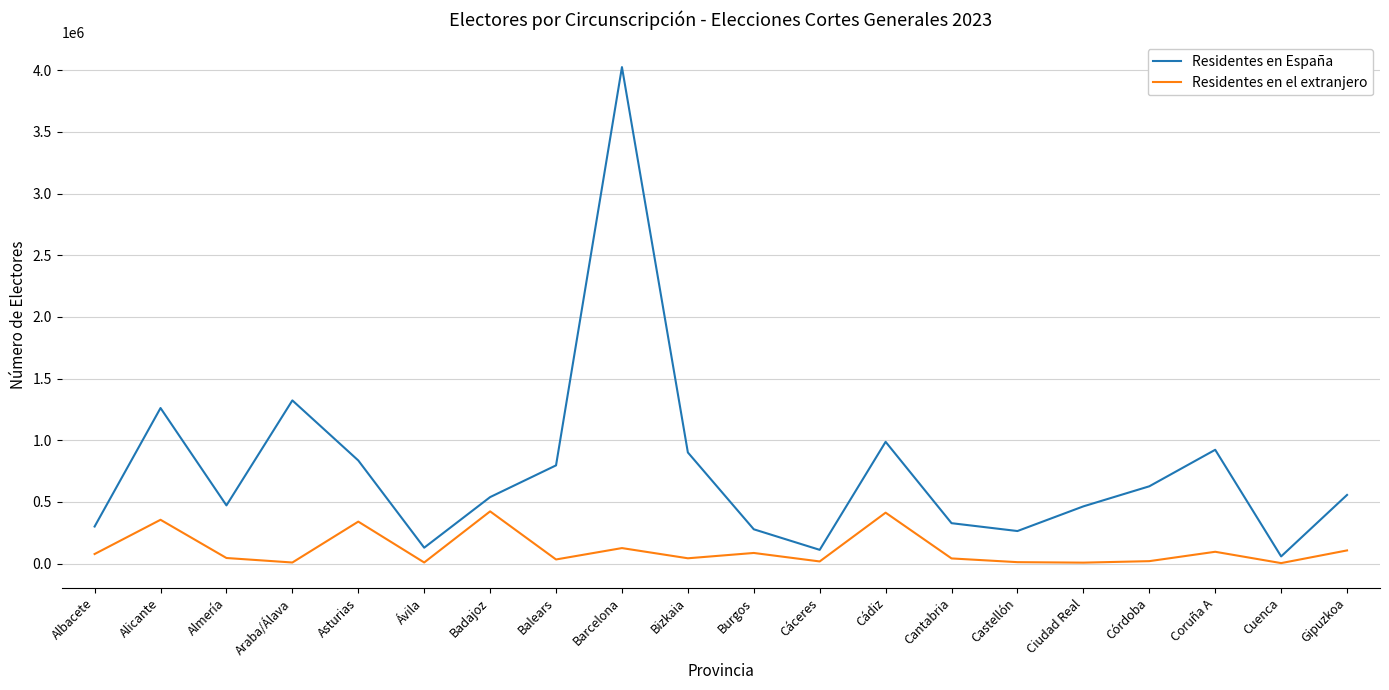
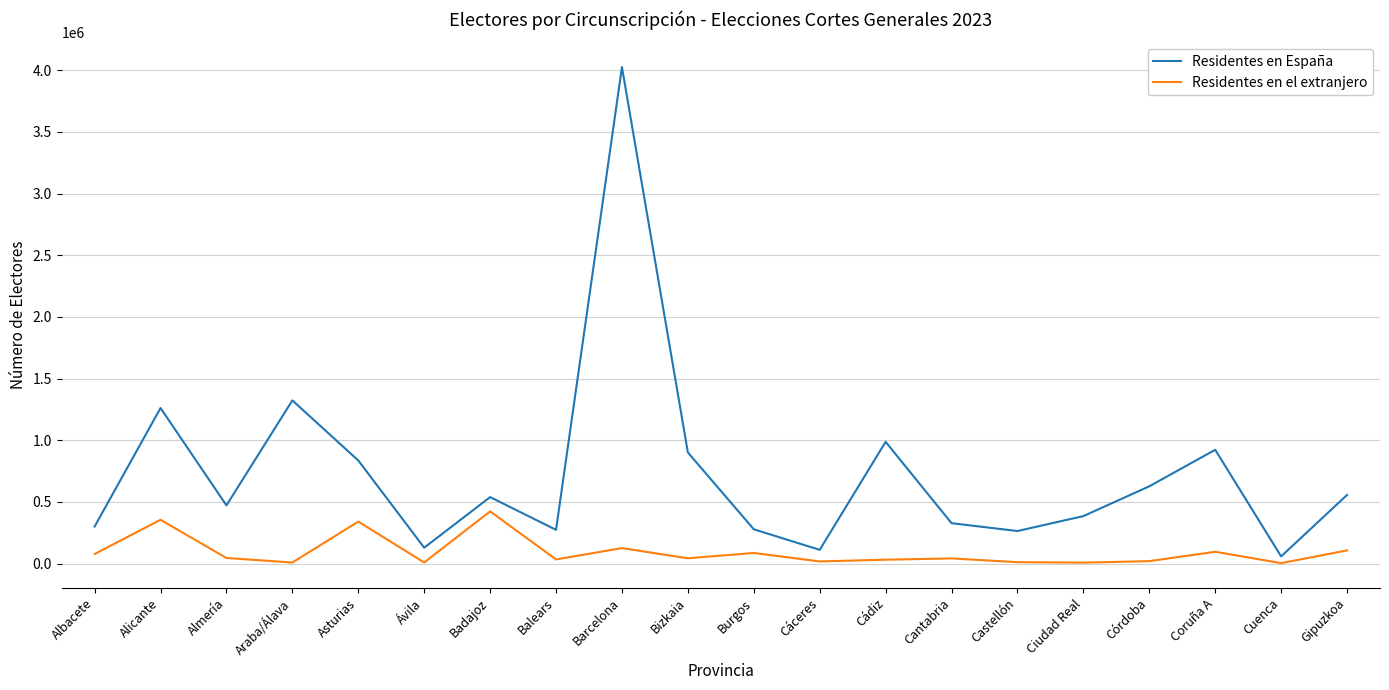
Residentes en España, Balears: 800000 -> 270000
Residentes en el extranjero, Cádiz: 410000 -> 30000
Residentes en España, Ciudad Real: 460000 -> 380000
